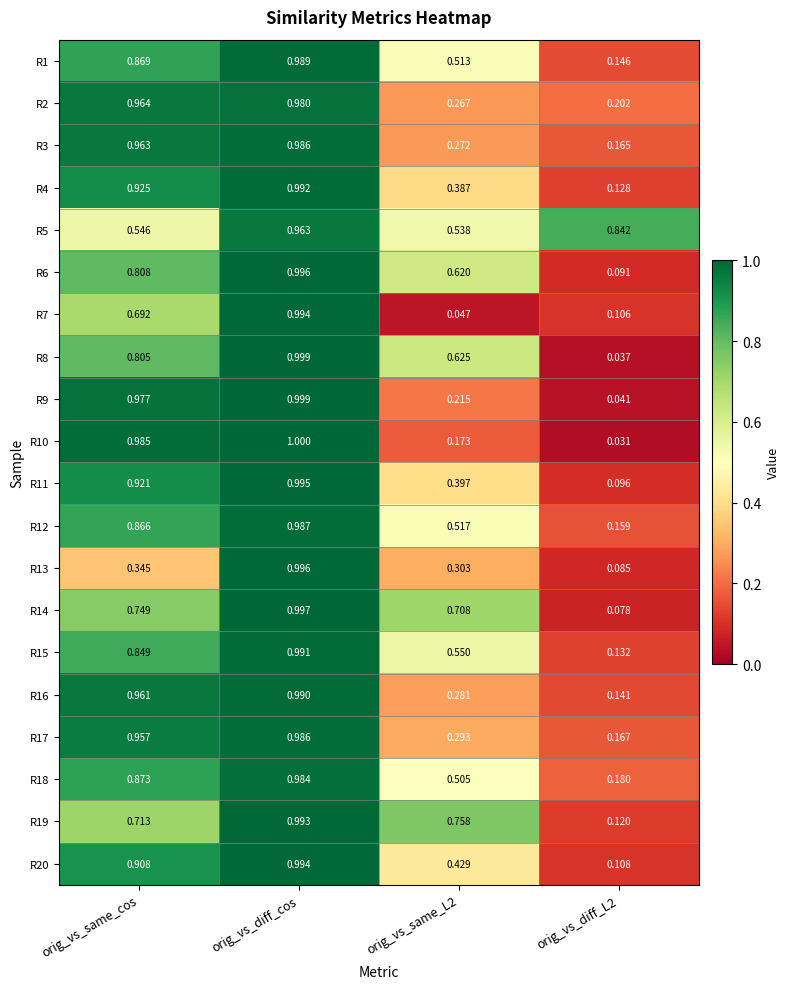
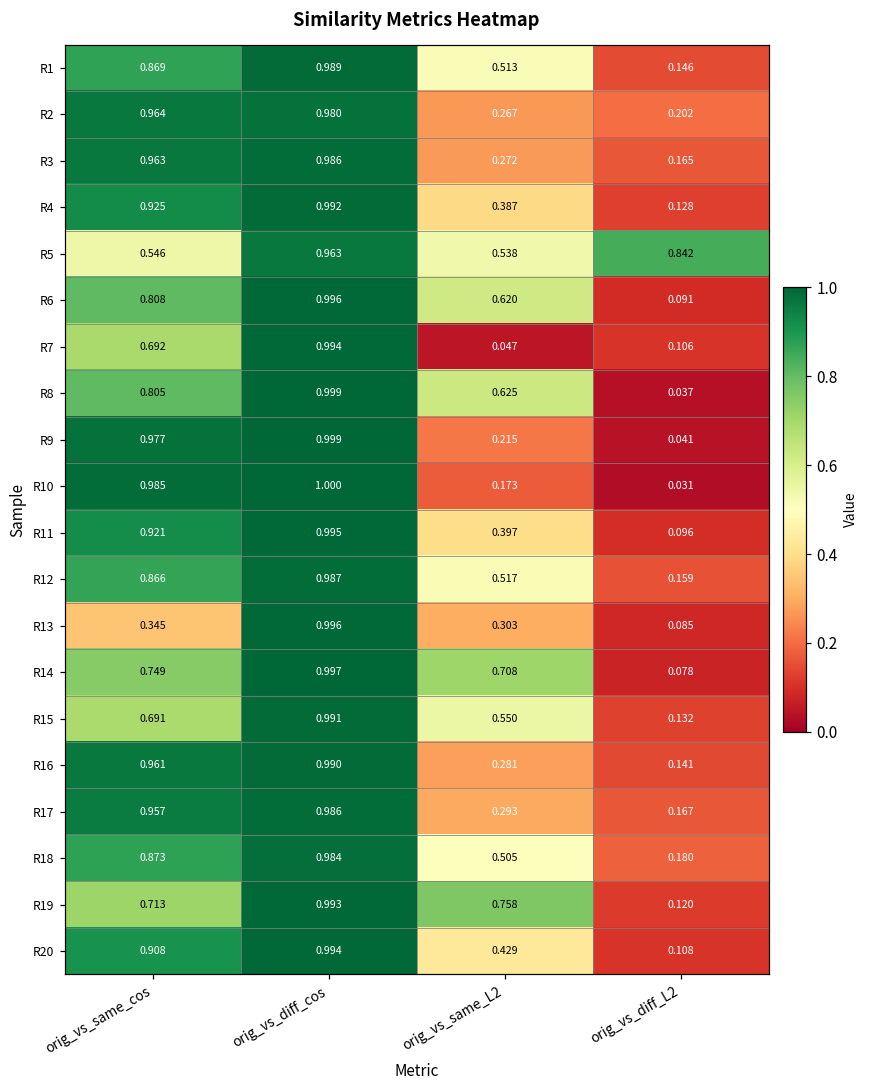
R15, orig_vs_same_cos: 0.849 -> 0.691
